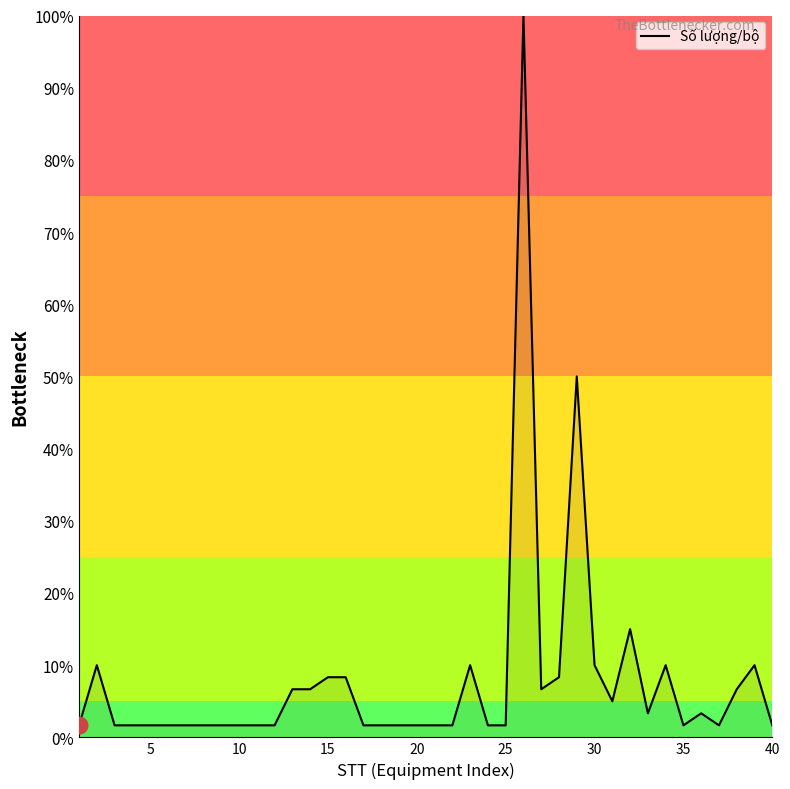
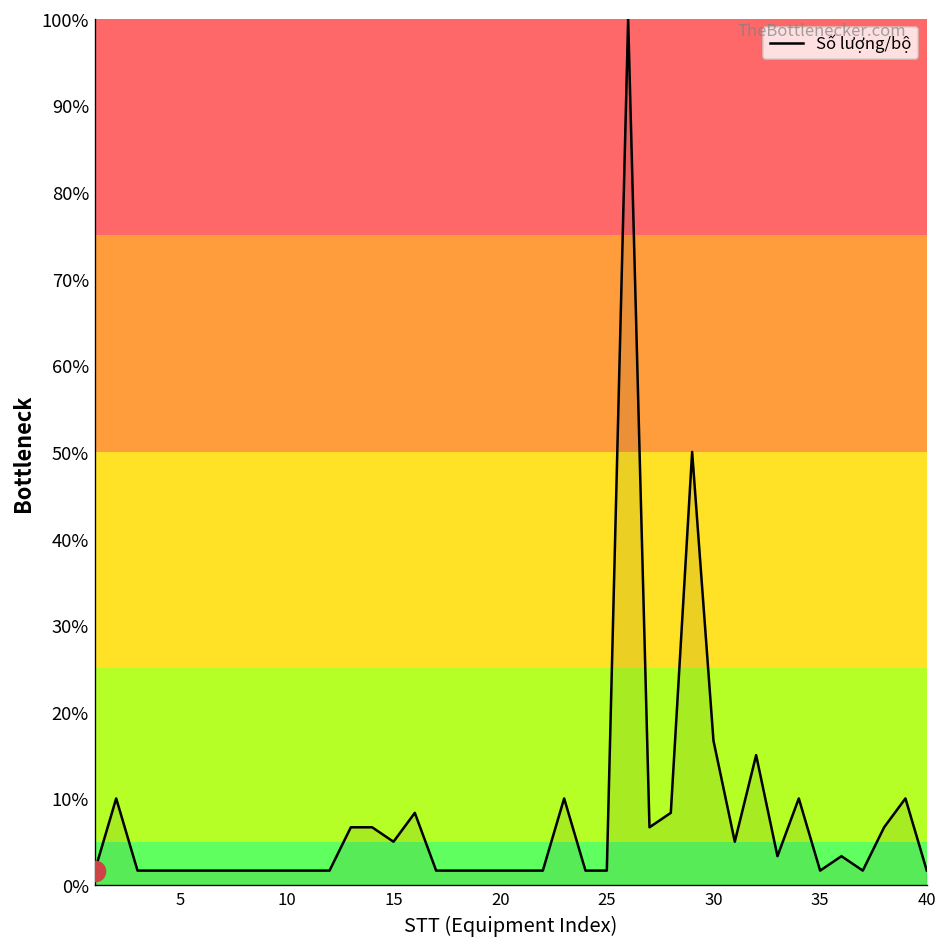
Số lượng/bộ, 15: 8% -> 5%
Số lượng/bộ, 30: 10% -> 17%
